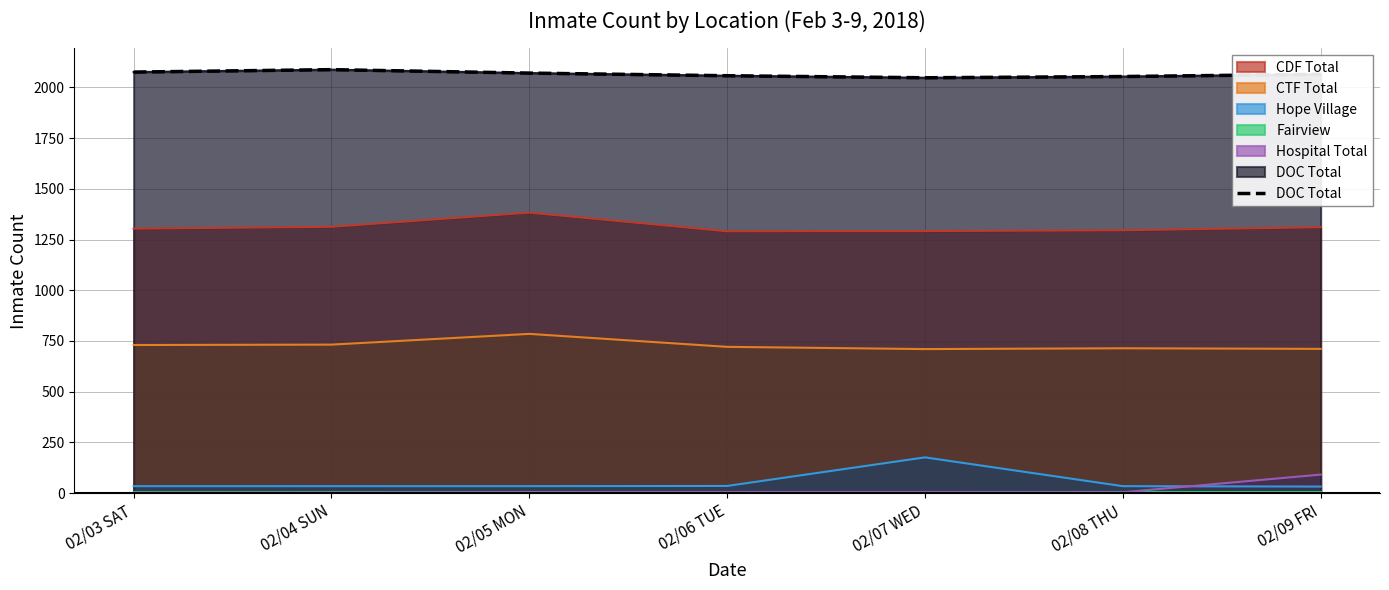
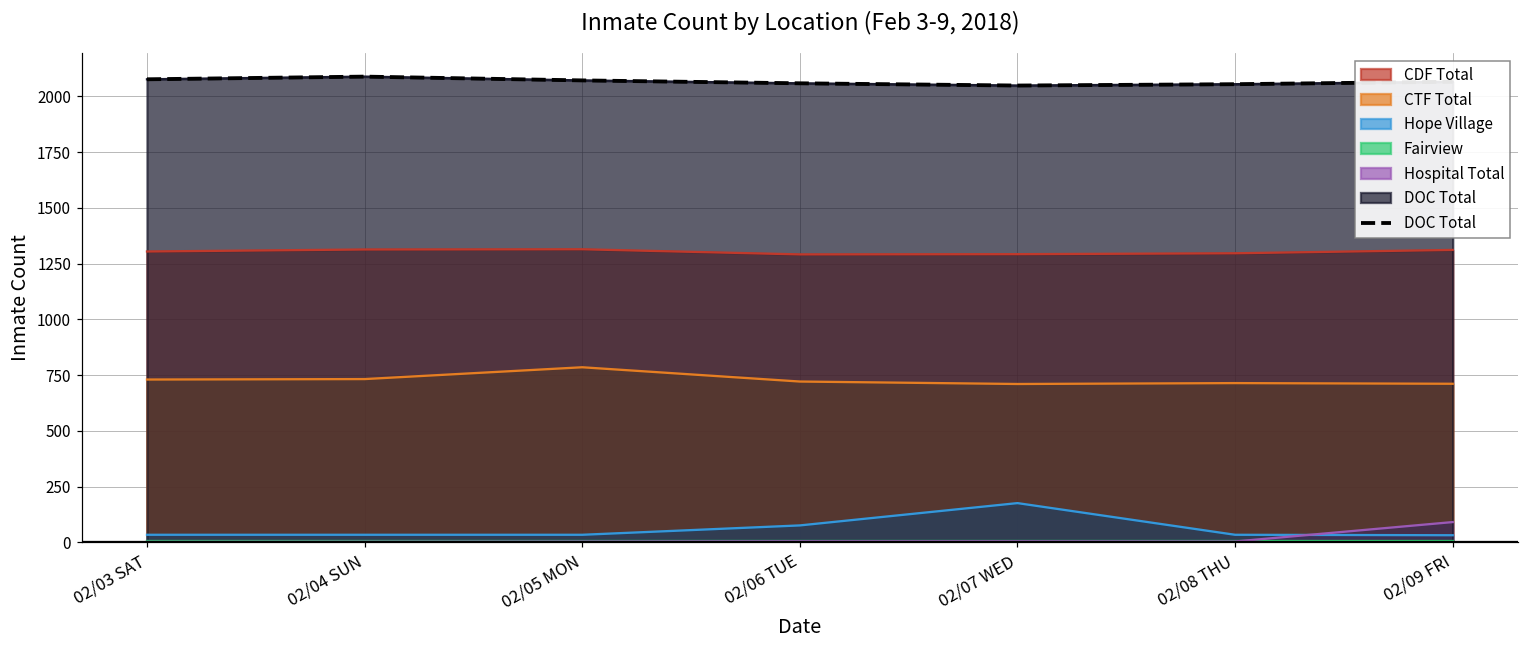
CDF Total, 02/05 MON: 1380 -> 1310
Hope Village, 02/06 TUE: 40 -> 80
